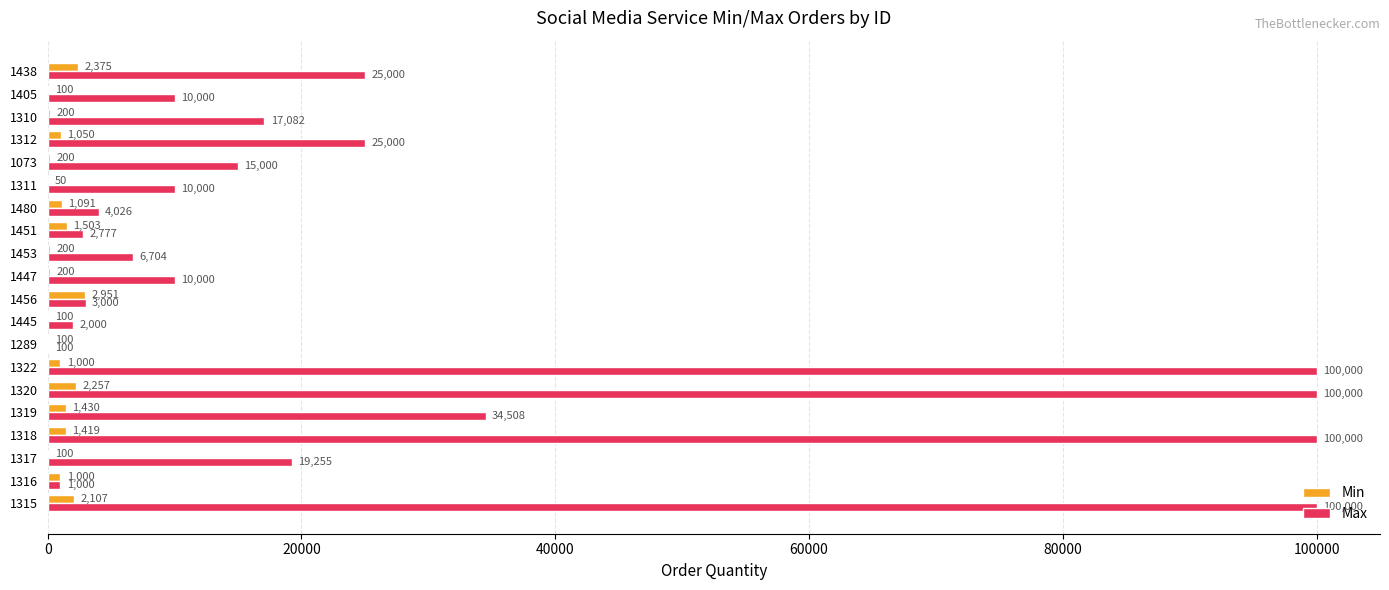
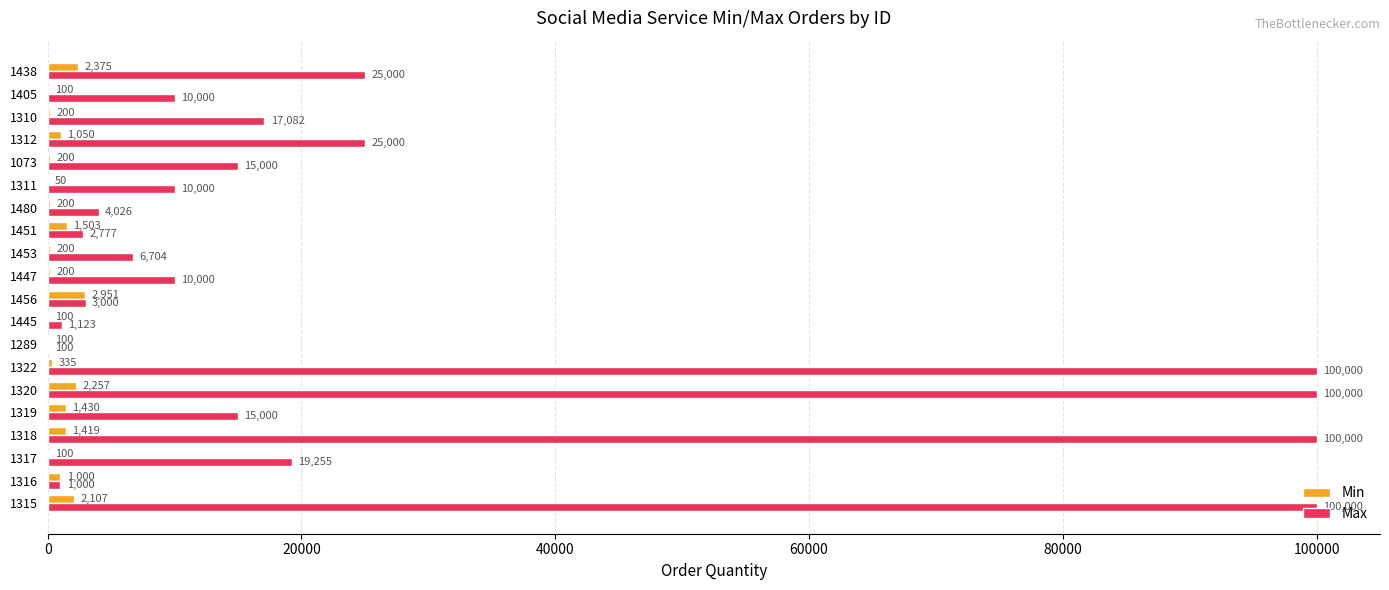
Min, 1480: 1,091 -> 200
Max, 1445: 2,000 -> 1,123
Min, 1322: 1,000 -> 335
Max, 1319: 34,508 -> 15,000
